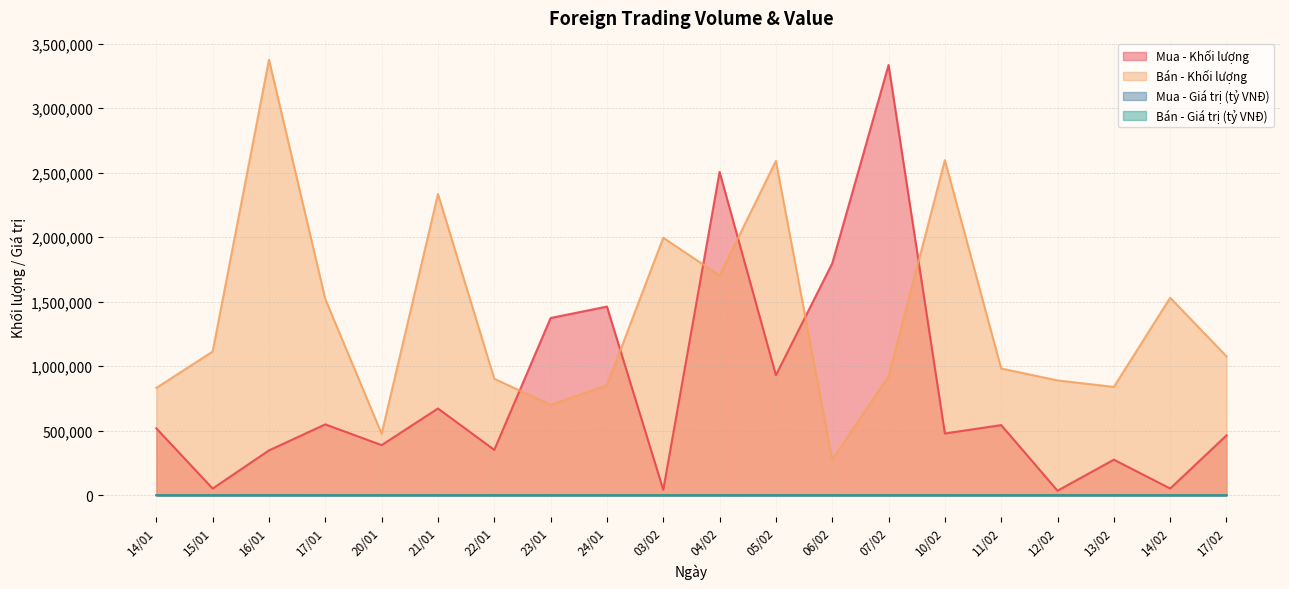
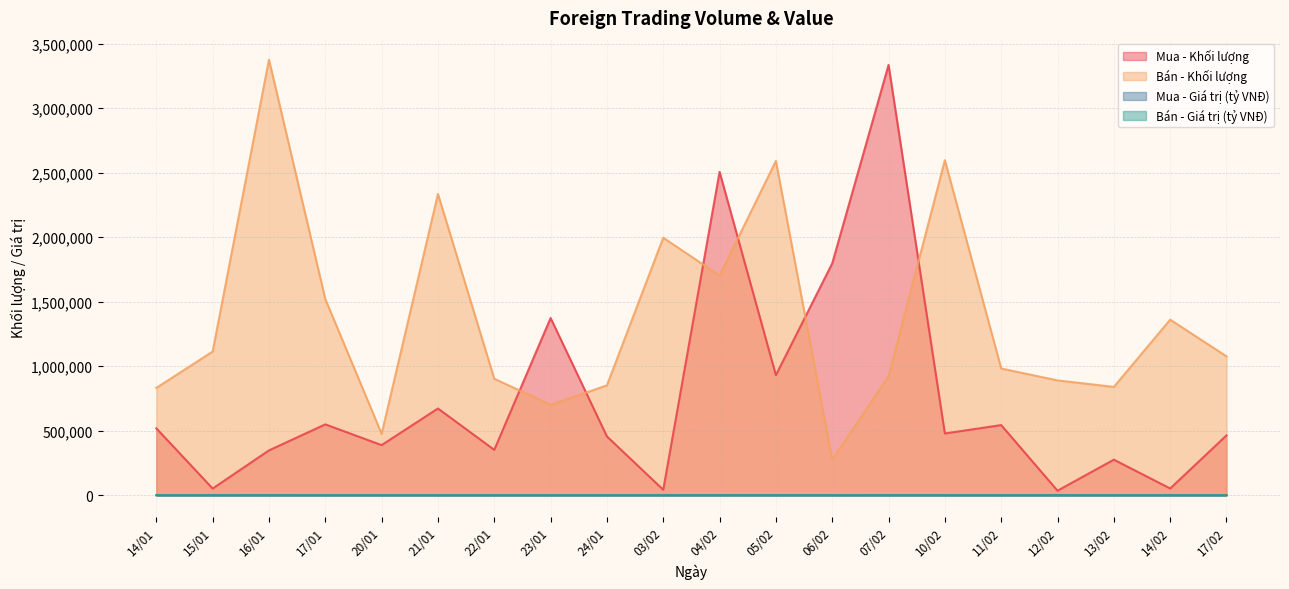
Mua - Khối lượng, 24/01: 1,460,000 -> 460,000
Bán - Khối lượng, 14/02: 1,530,000 -> 1,360,000
